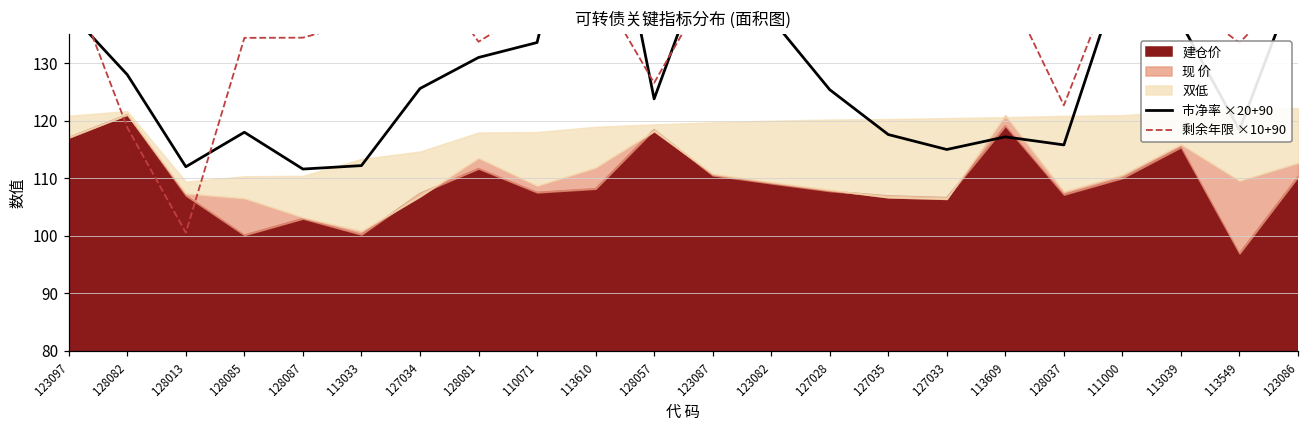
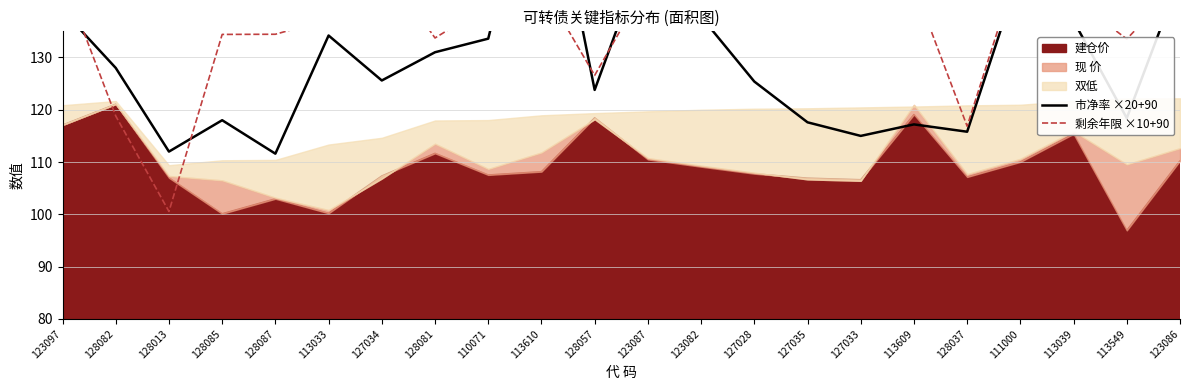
市净率 ×20+90, 113033: 112 -> 134
剩余年限 ×10+90, 128037: 123 -> 117
